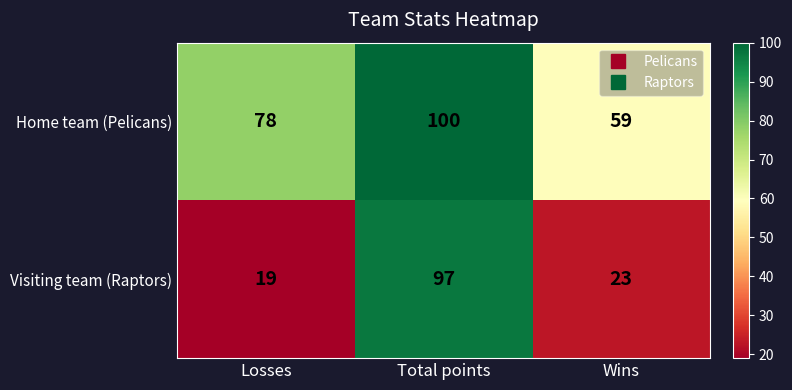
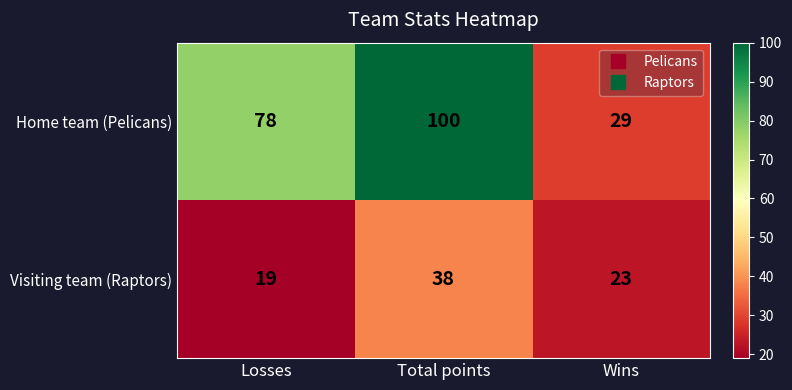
Home team (Pelicans), Wins: 59 -> 29
Visiting team (Raptors), Total points: 97 -> 38
